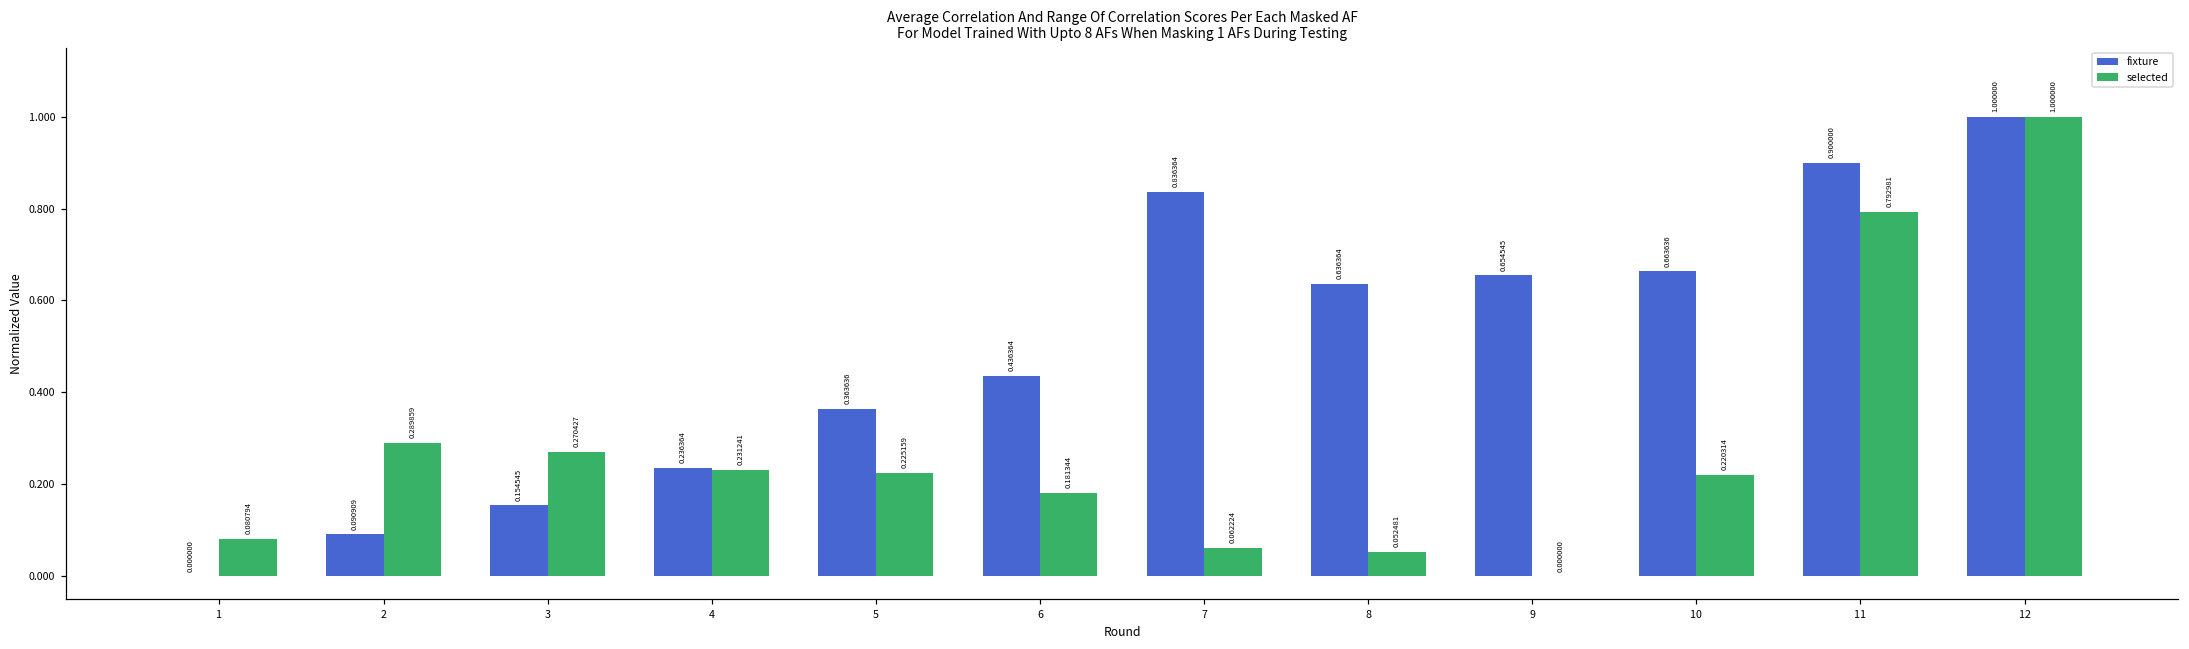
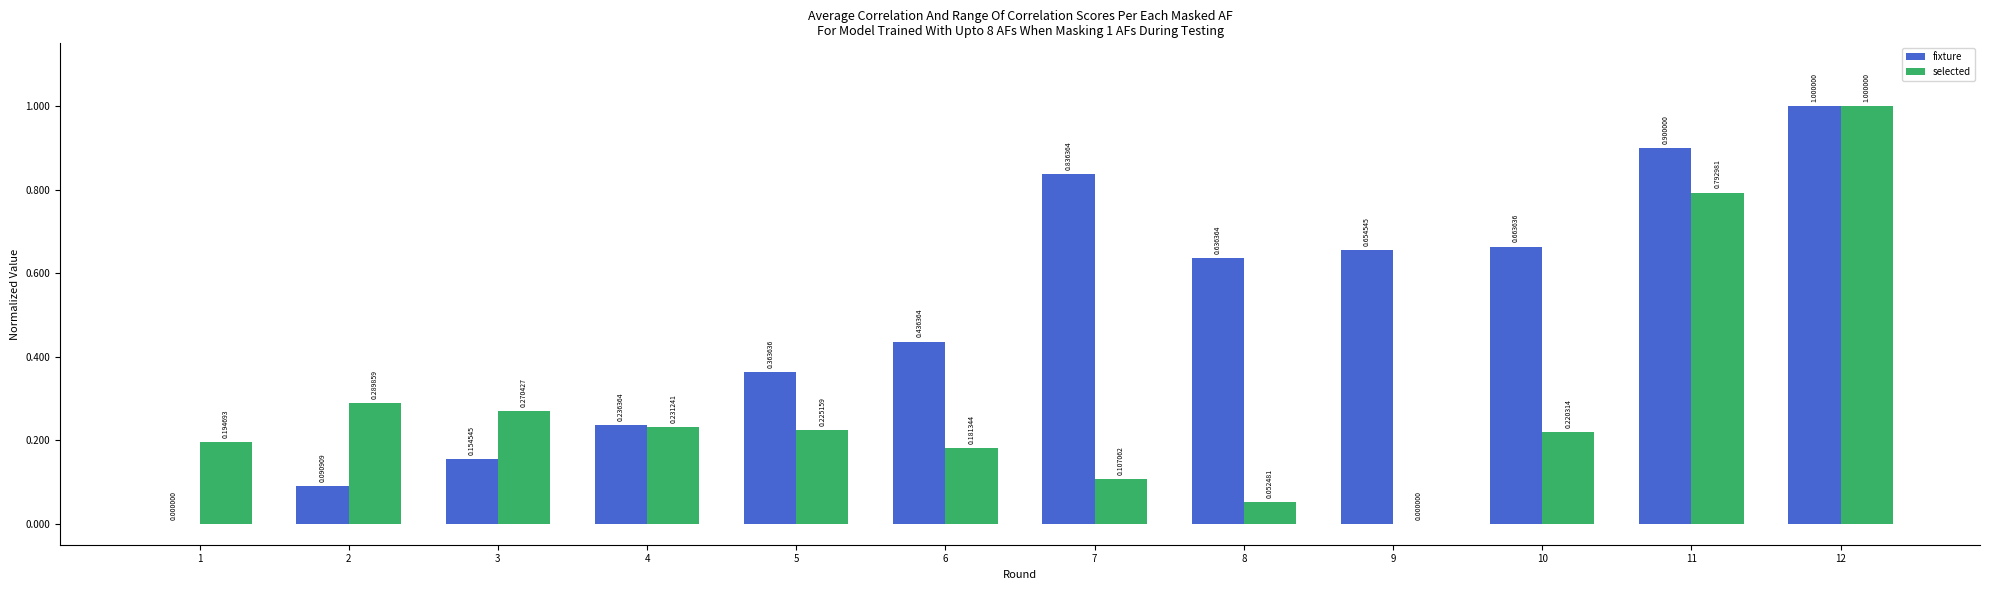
selected, 1: 0.080794 -> 0.194693
selected, 7: 0.062224 -> 0.107062
